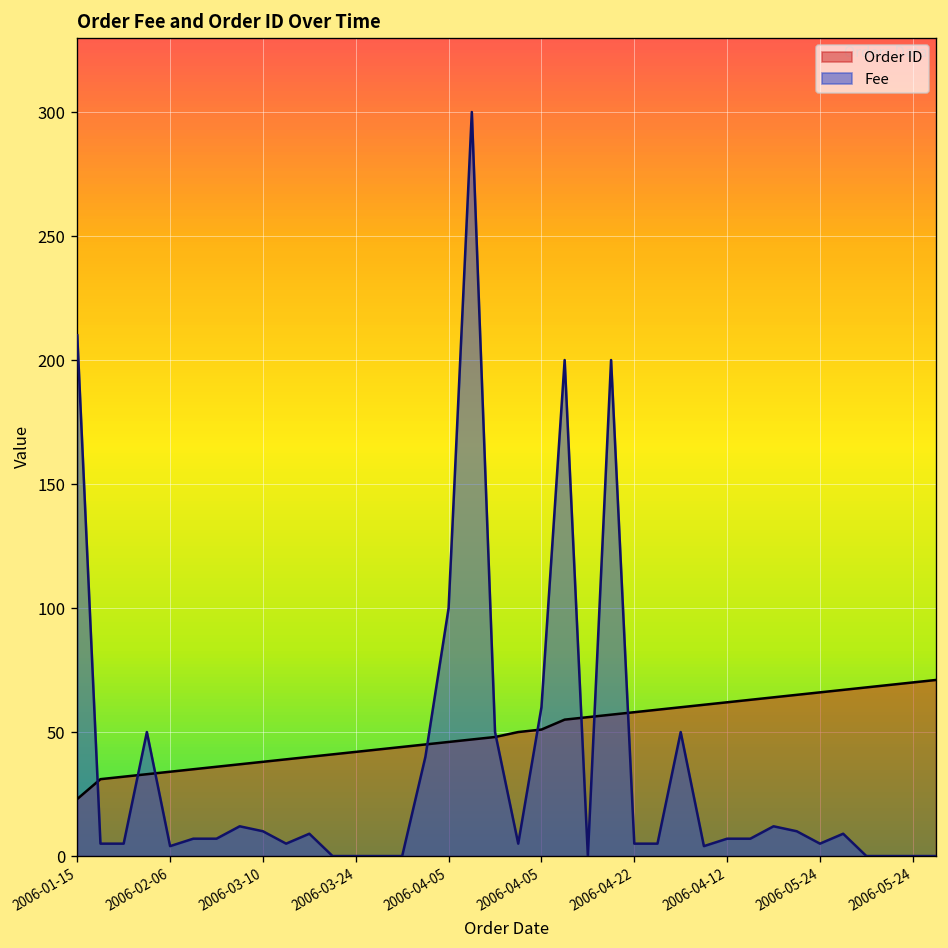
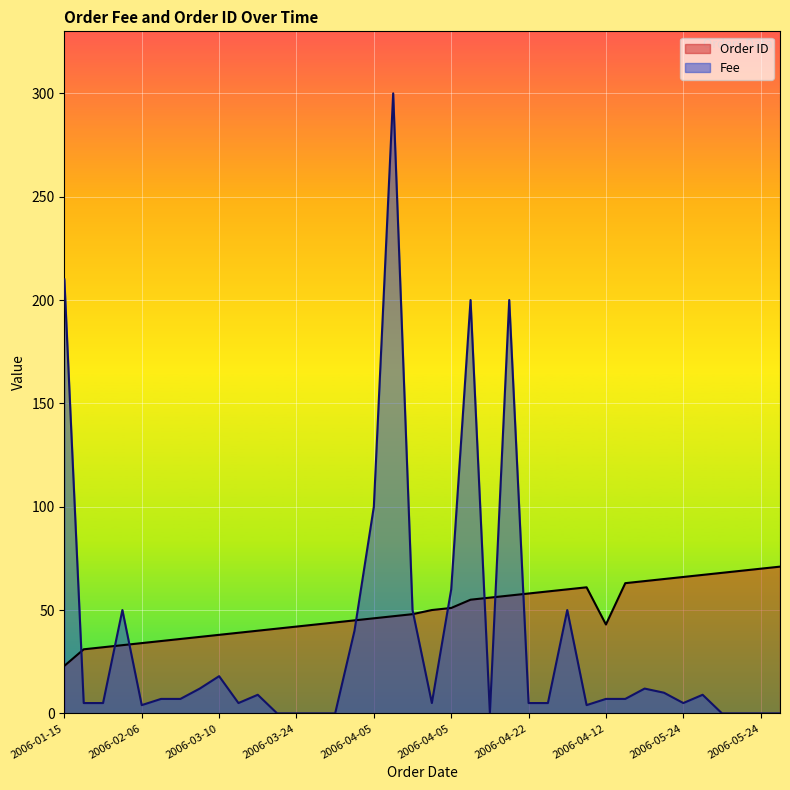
Fee, 2006-03-10: 10 -> 18
Order ID, 2006-04-12: 62 -> 43
